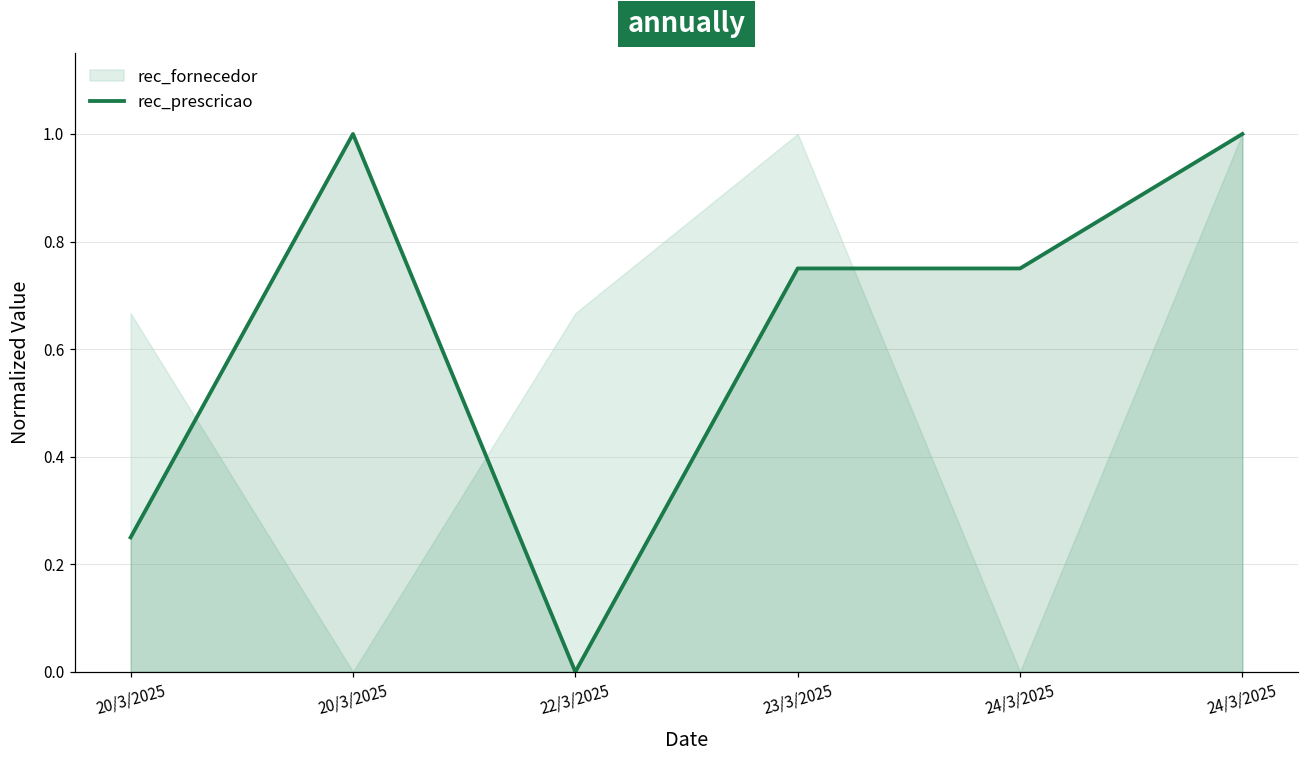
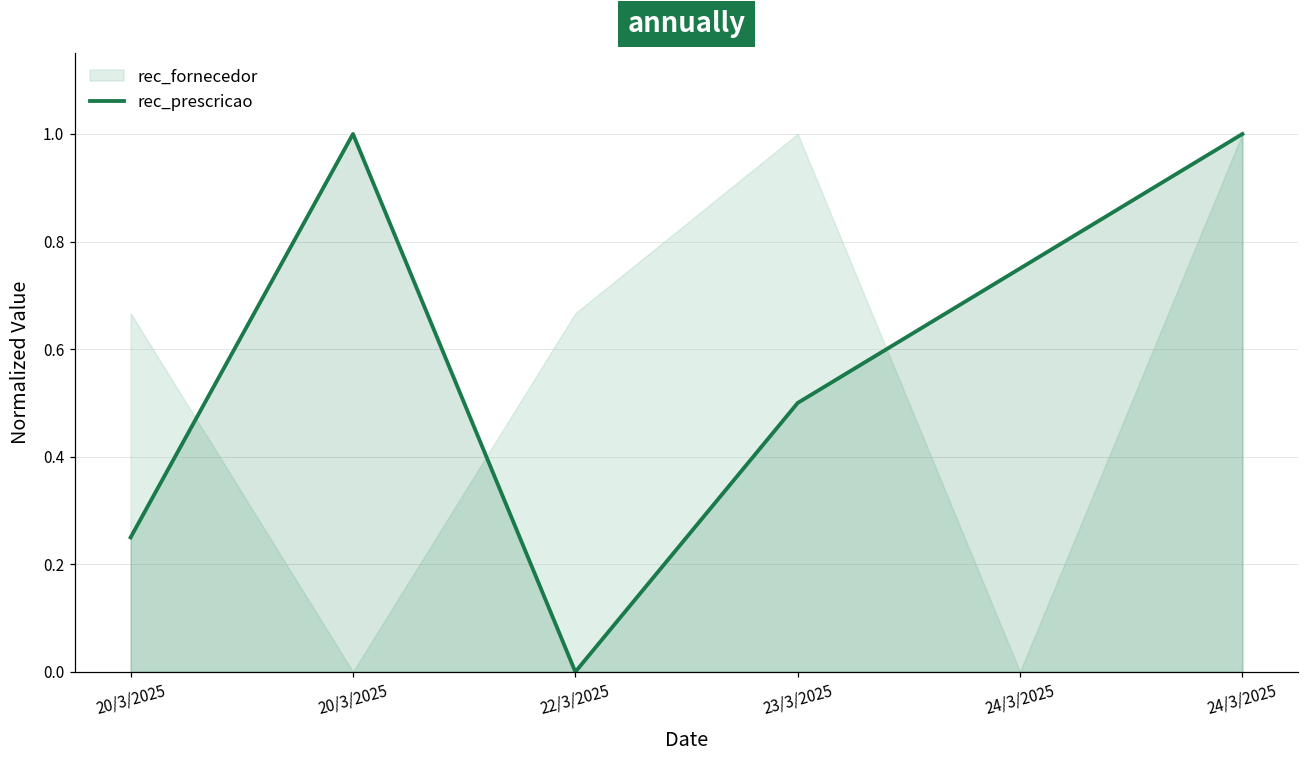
rec_prescricao, 23/3/2025: 0.75 -> 0.50
